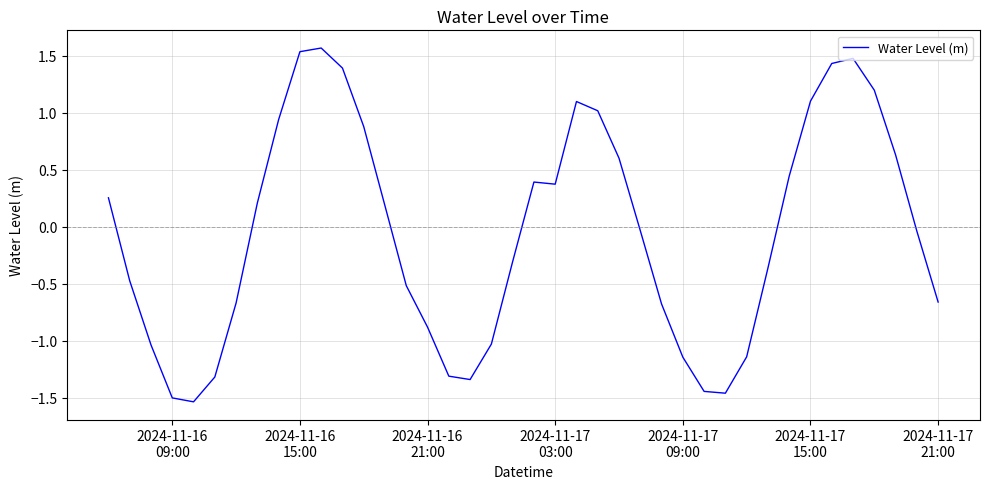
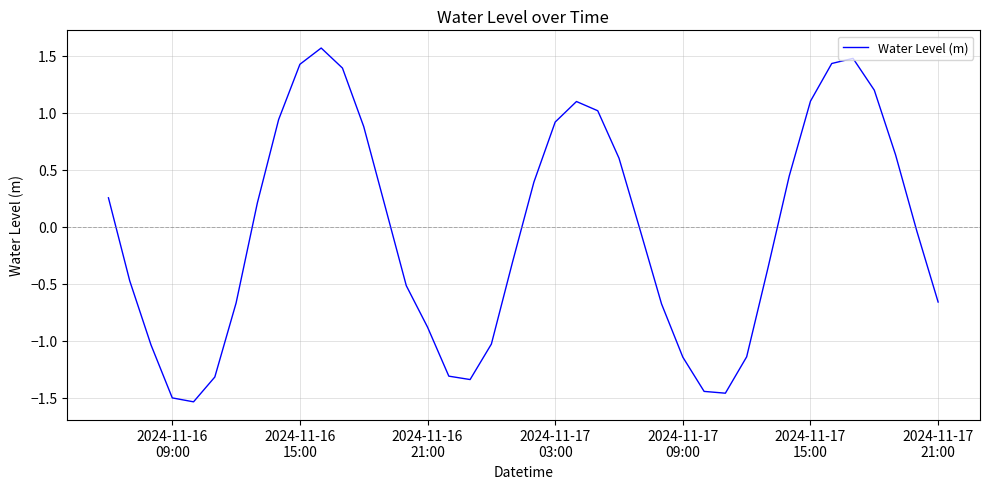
2024-11-16 15:00: 1.53 -> 1.42
2024-11-17 03:00: 0.37 -> 0.92
